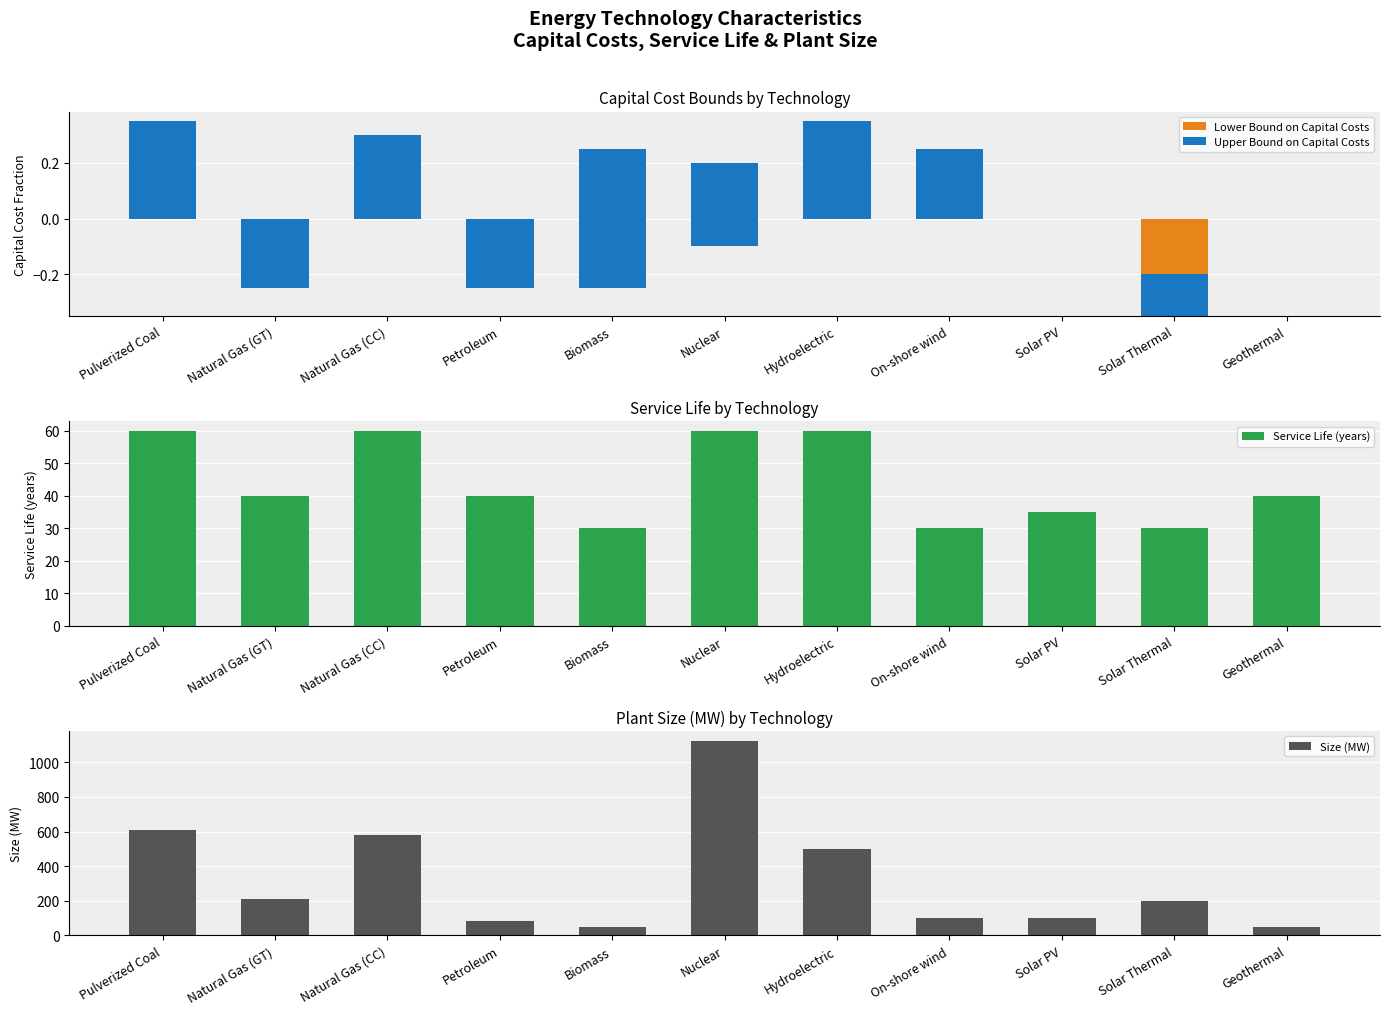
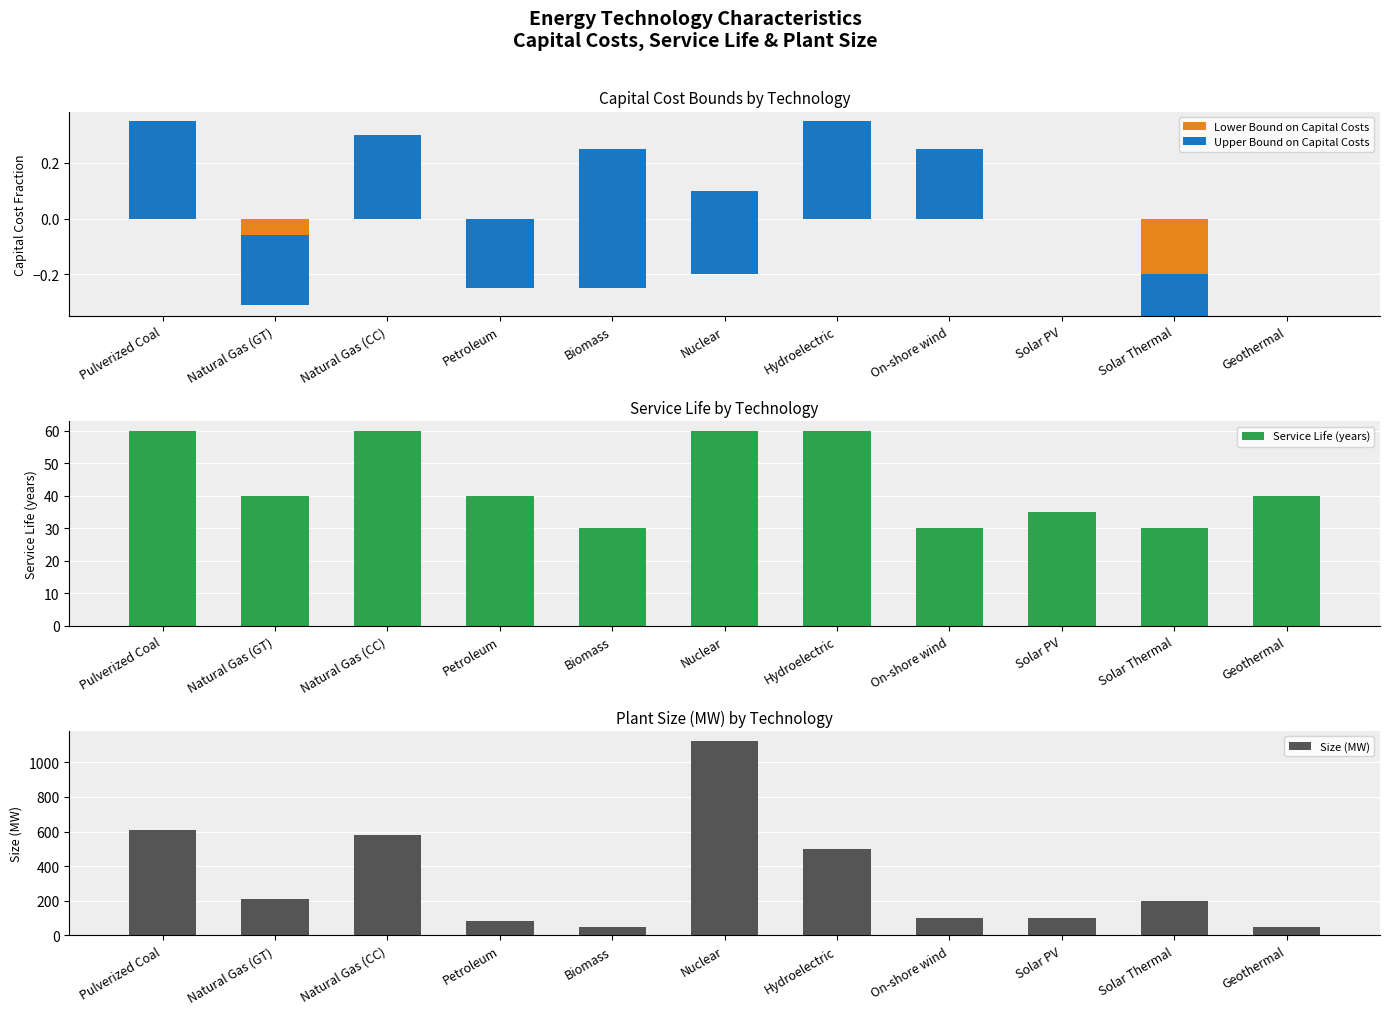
Capital Cost Bounds by Technology, Lower Bound on Capital Costs, Natural Gas (GT): -0.25 -> -0.31
Capital Cost Bounds by Technology, Lower Bound on Capital Costs, Nuclear: -0.1 -> -0.2
